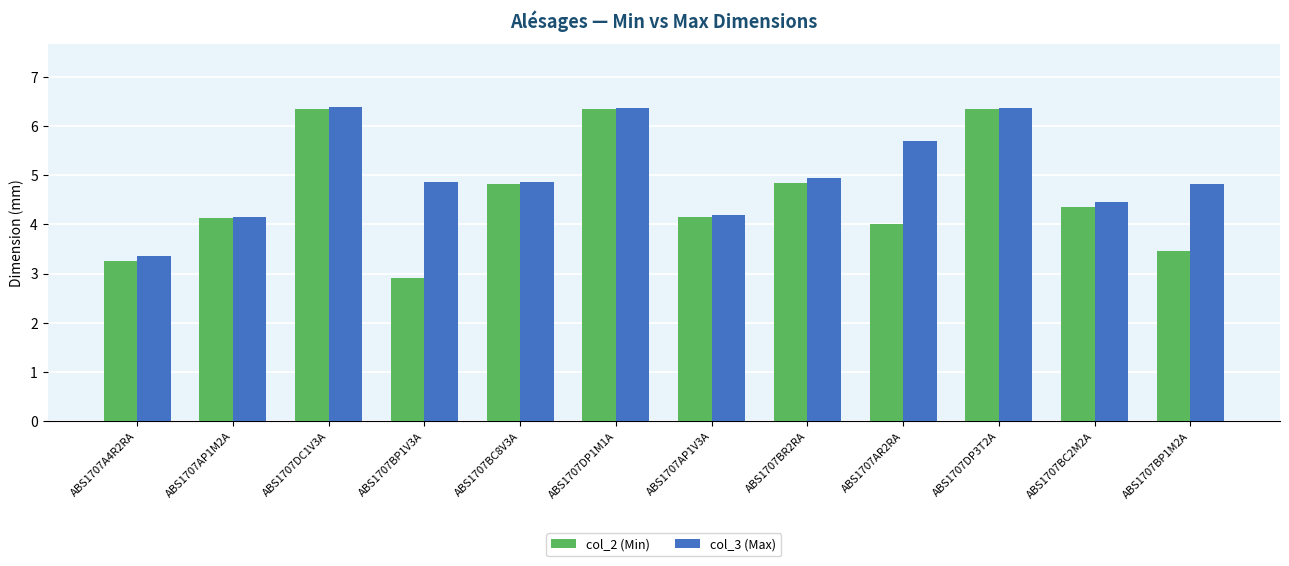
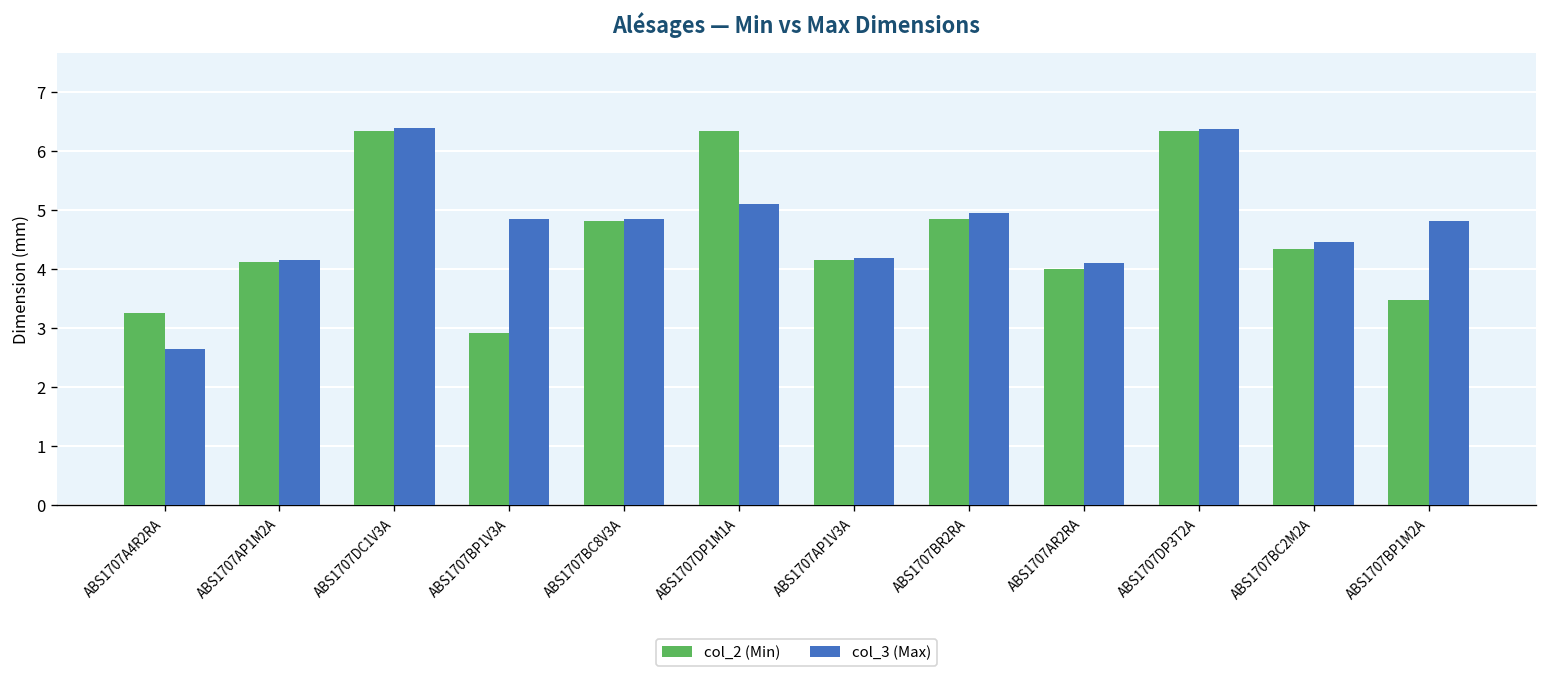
col_3 (Max), ABS1707A4R2RA: 3.4 -> 2.6
col_3 (Max), ABS1707DP1M1A: 6.4 -> 5.1
col_3 (Max), ABS1707AR2RA: 5.7 -> 4.1
